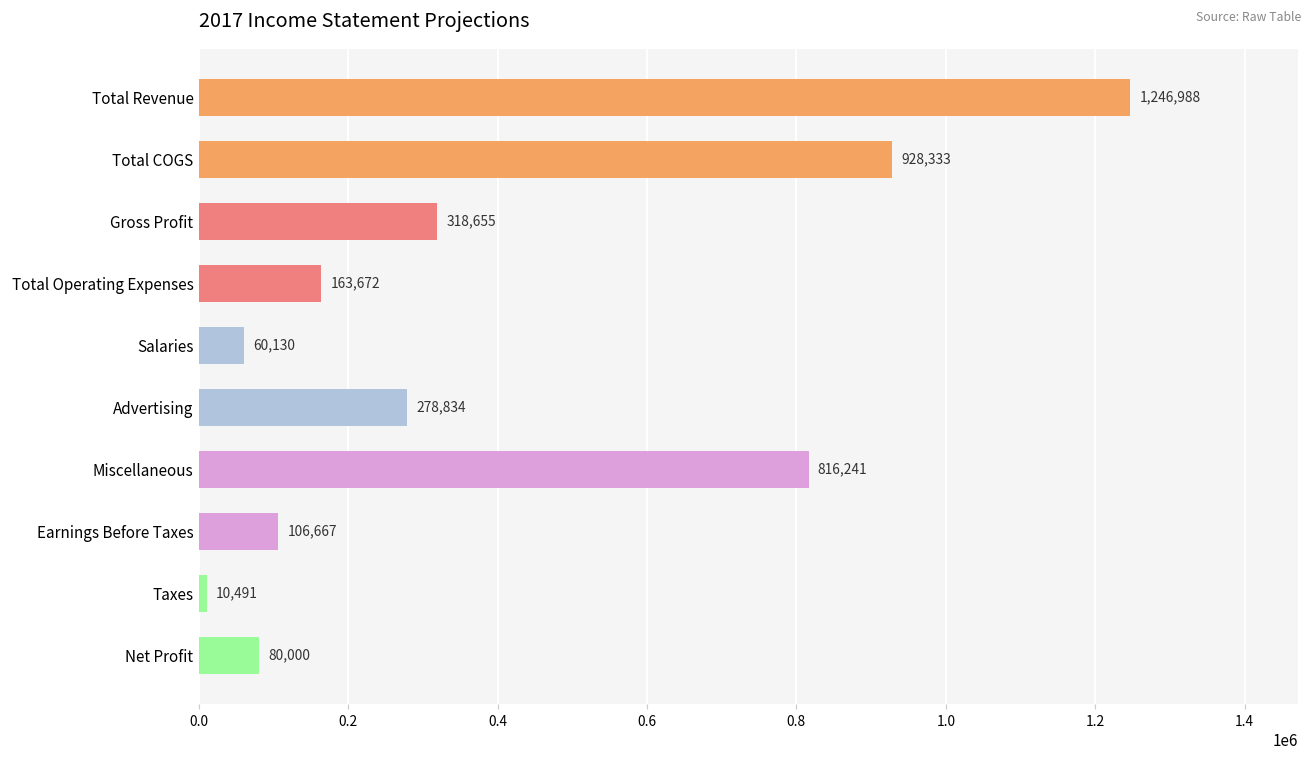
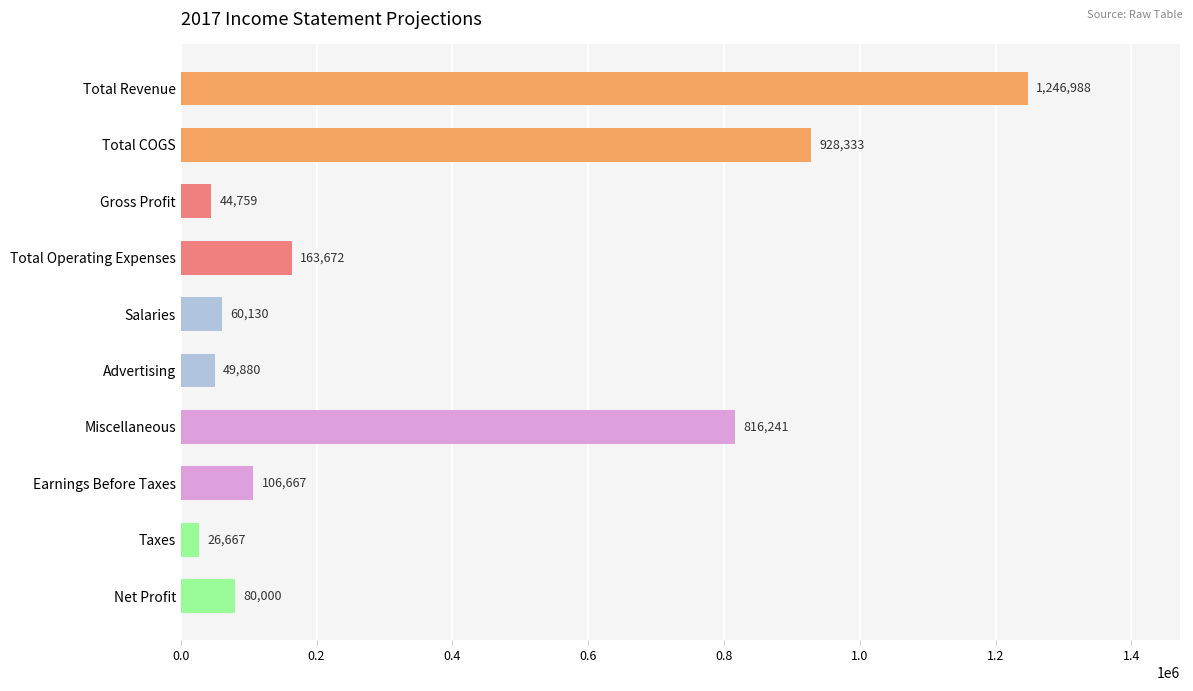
Gross Profit: 318,655 -> 44,759
Advertising: 278,834 -> 49,880
Taxes: 10,491 -> 26,667
